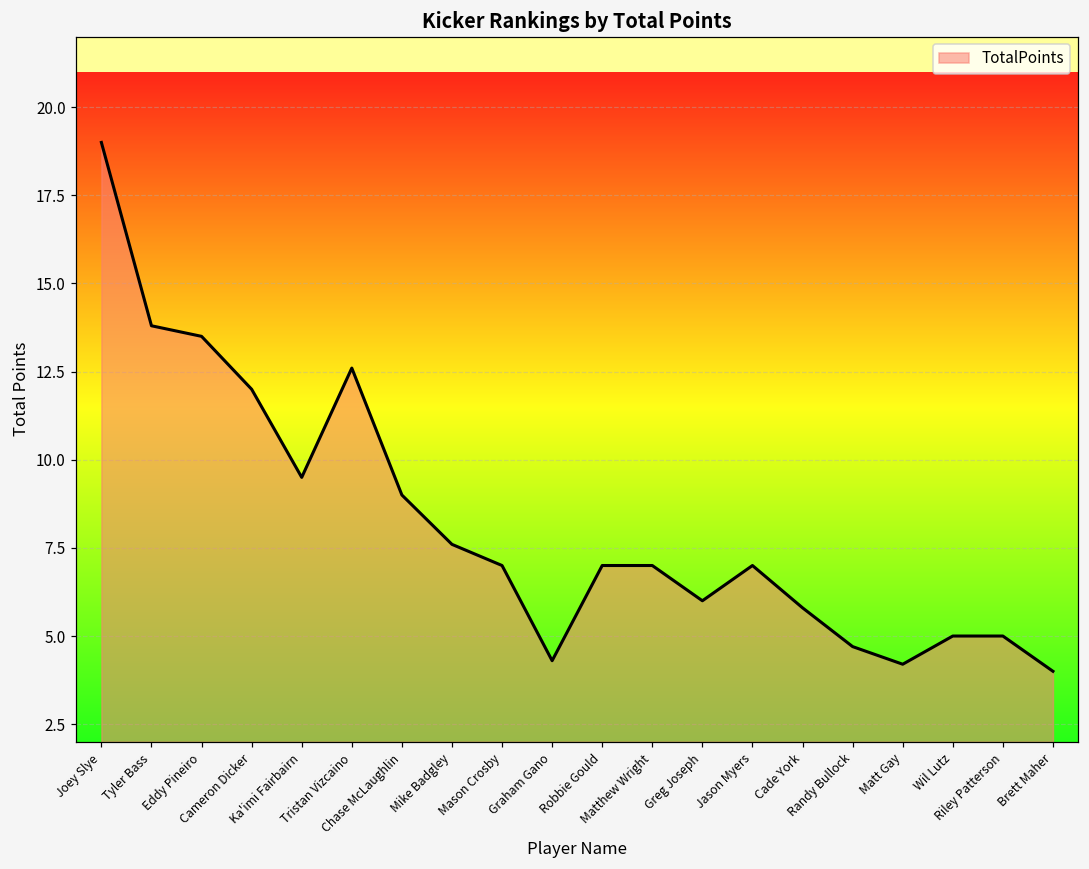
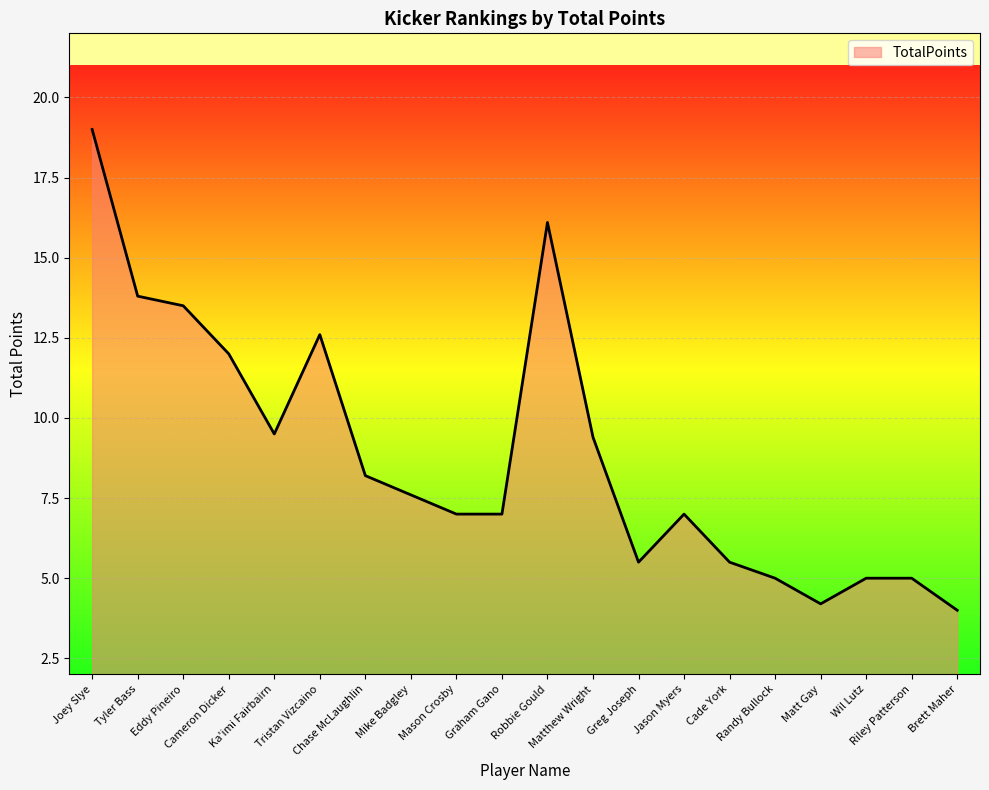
Chase McLaughlin: 9.0 -> 8.2
Graham Gano: 4.3 -> 7.0
Robbie Gould: 7.0 -> 16.1
Matthew Wright: 7.0 -> 9.4
Greg Joseph: 6.0 -> 5.5
Cade York: 5.8 -> 5.5
Randy Bullock: 4.7 -> 5.0
